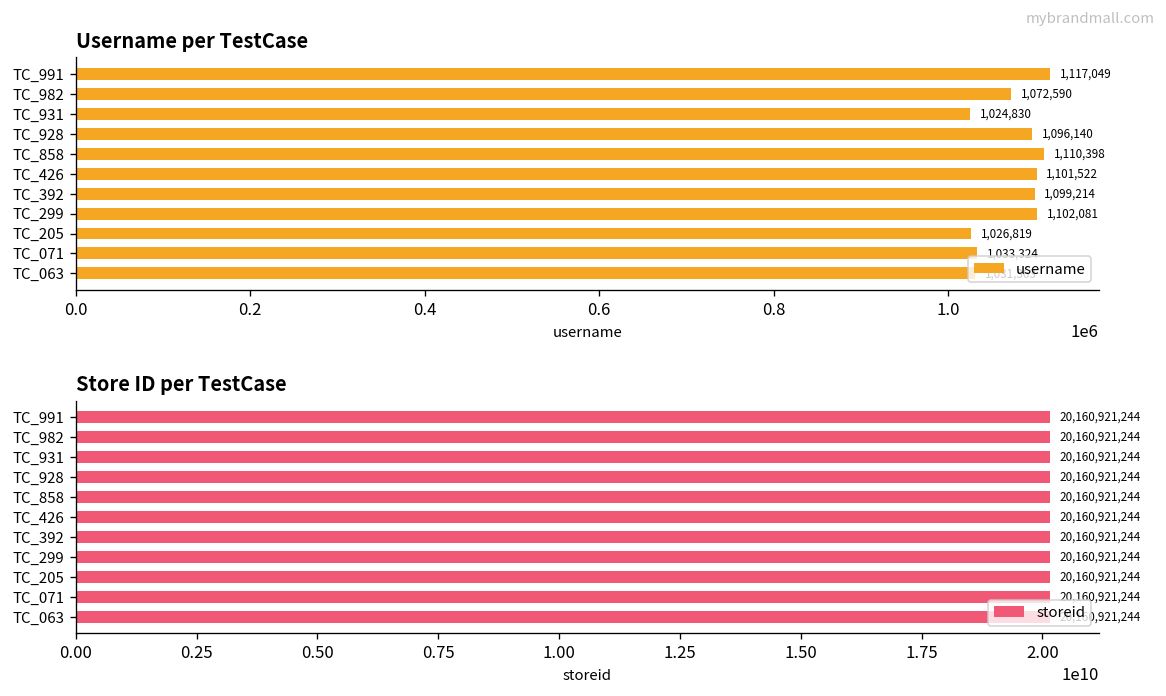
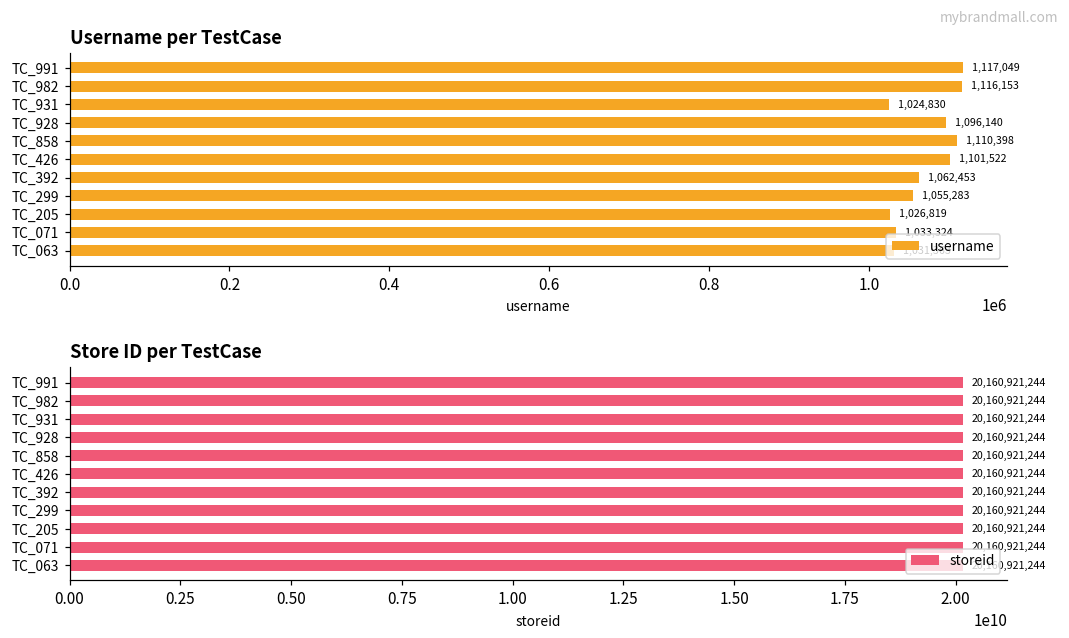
Username per TestCase, TC_982: 1,072,590 -> 1,116,153
Username per TestCase, TC_392: 1,099,214 -> 1,062,453
Username per TestCase, TC_299: 1,102,081 -> 1,055,283
